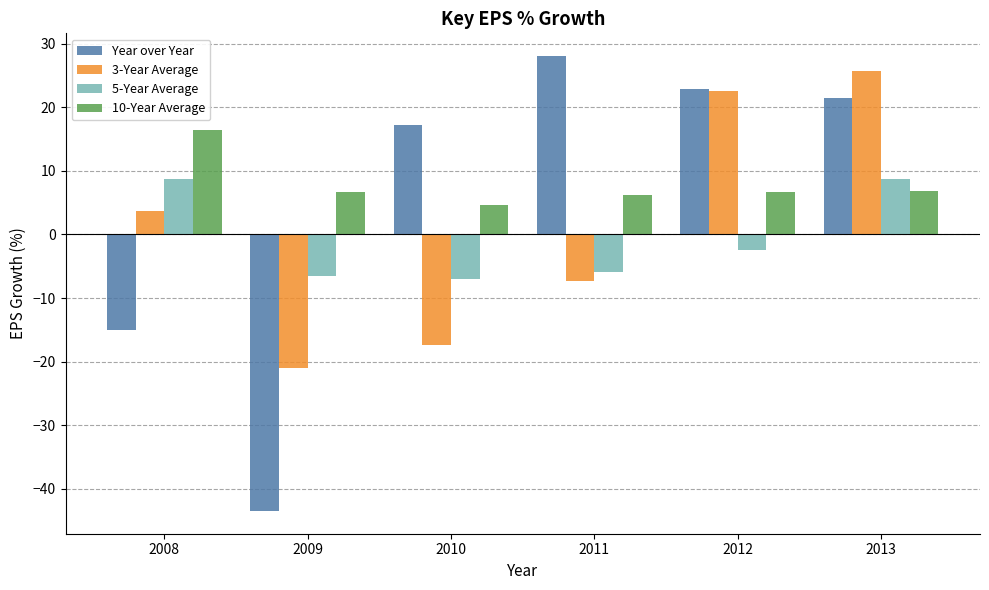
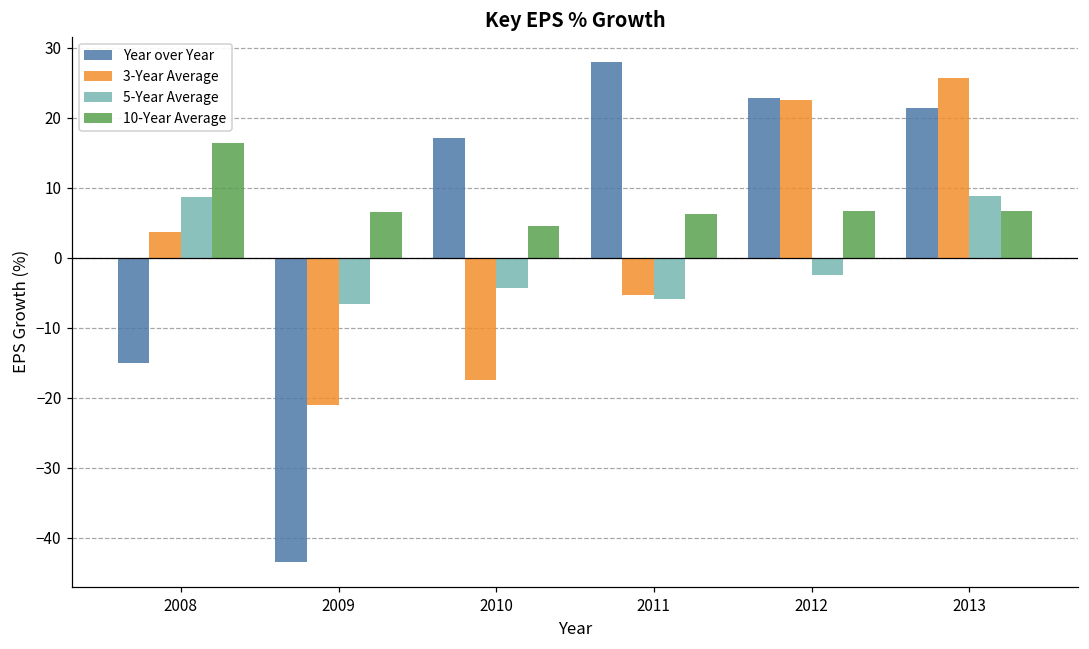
5-Year Average, 2010: -7 -> -4
3-Year Average, 2011: -7 -> -5
